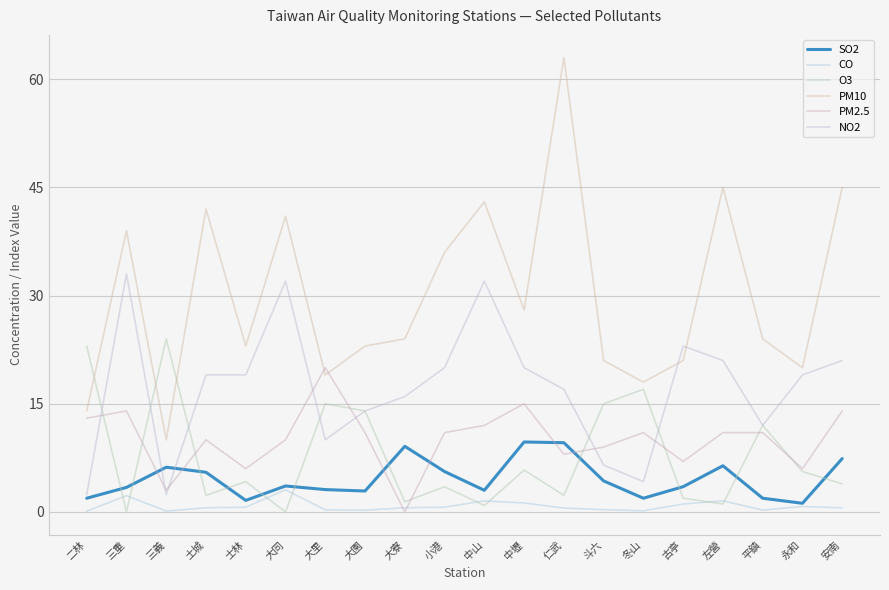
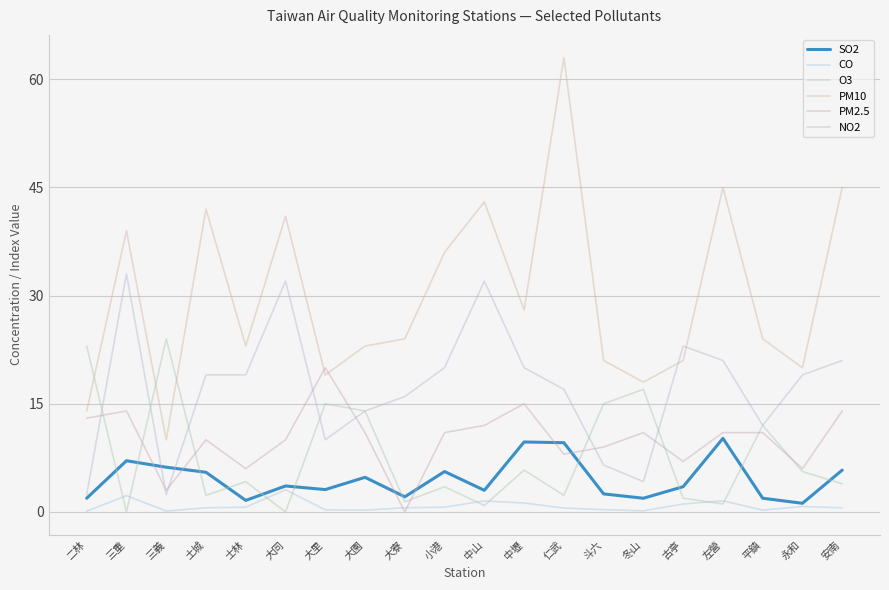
SO2, 三重: 3 -> 7
SO2, 大園: 3 -> 5
SO2, 大寮: 9 -> 2
SO2, 斗六: 4 -> 3
SO2, 左營: 6 -> 10
SO2, 安南: 7 -> 6
